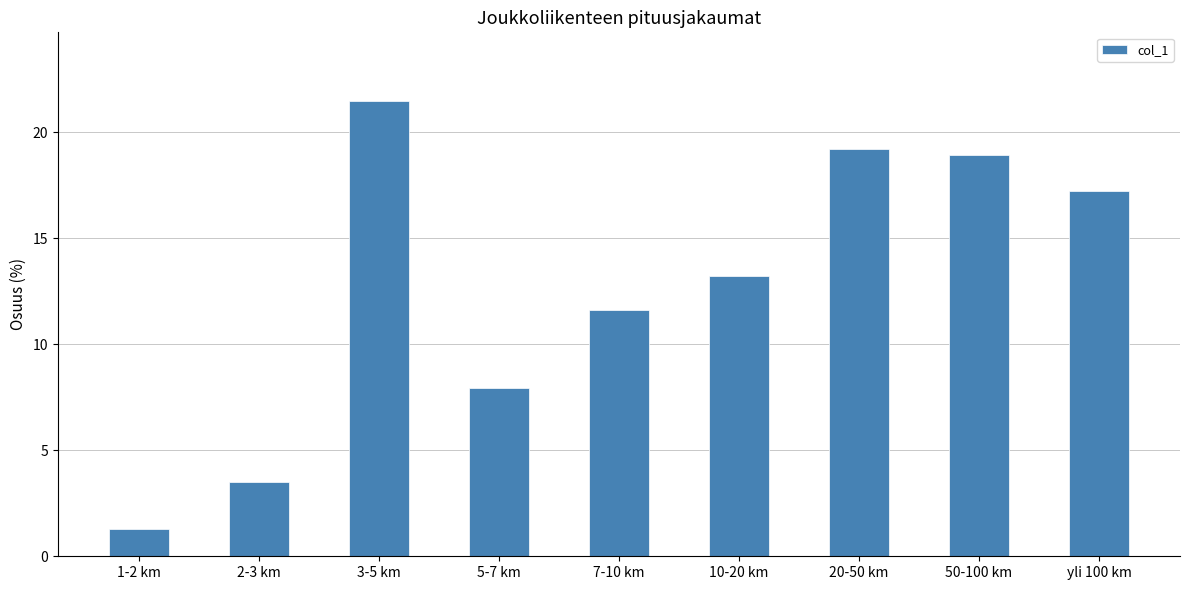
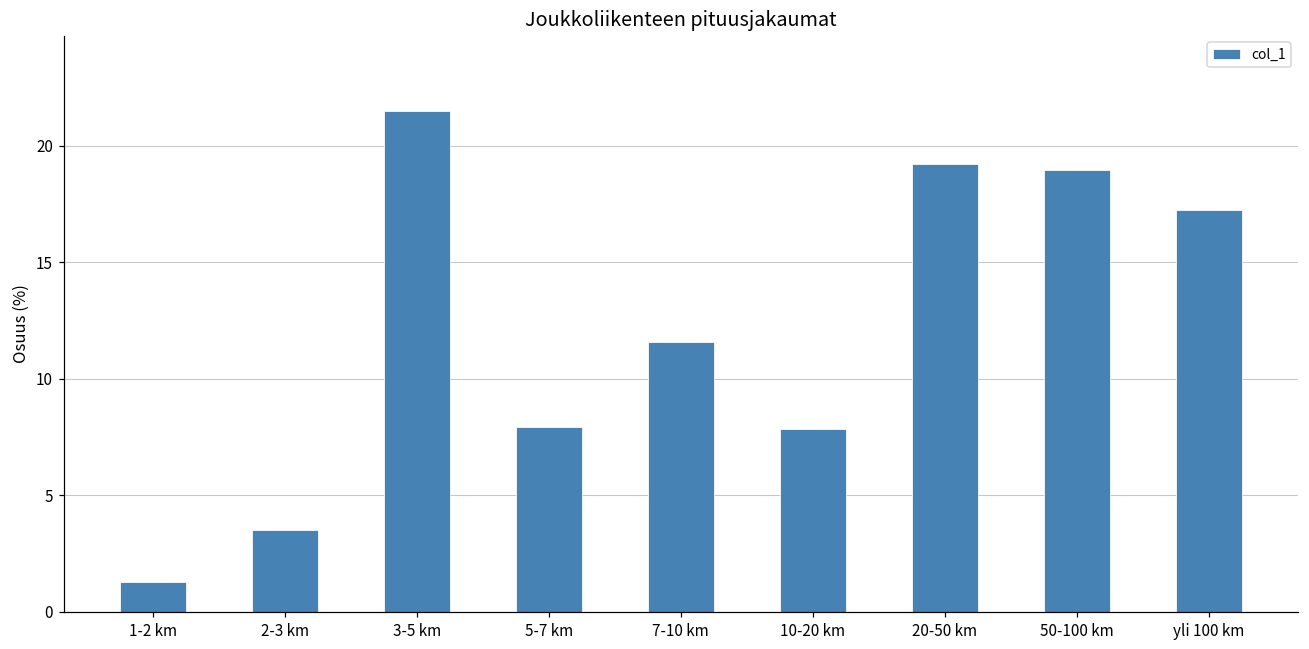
10-20 km: 13.2 -> 7.9
